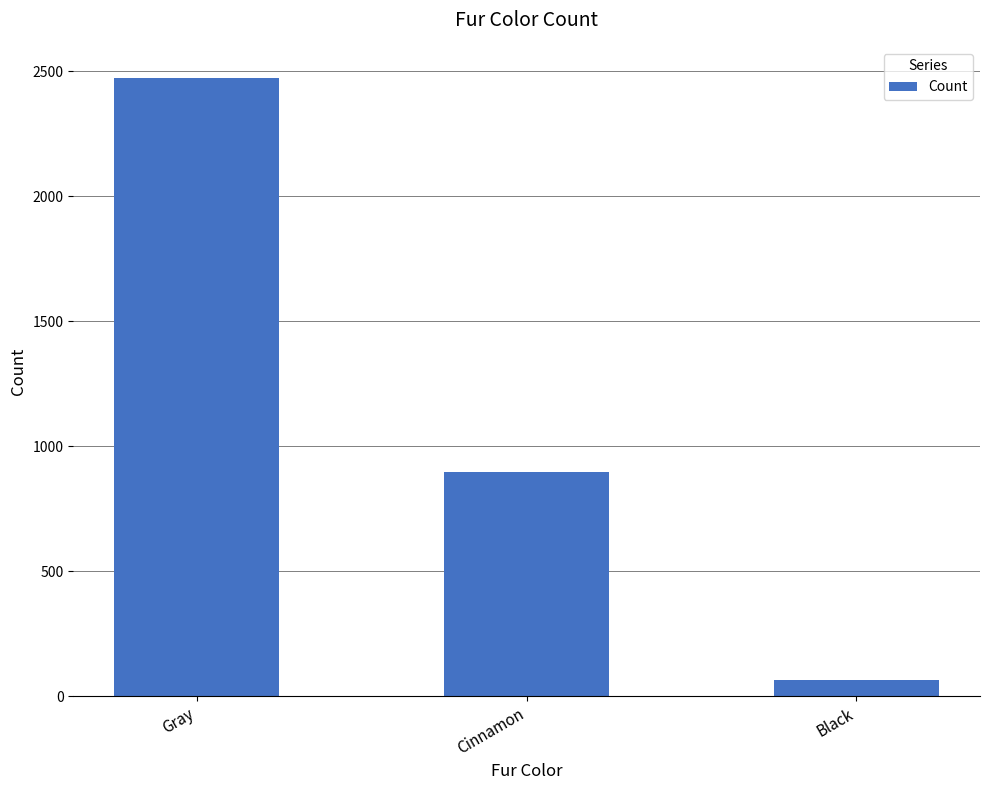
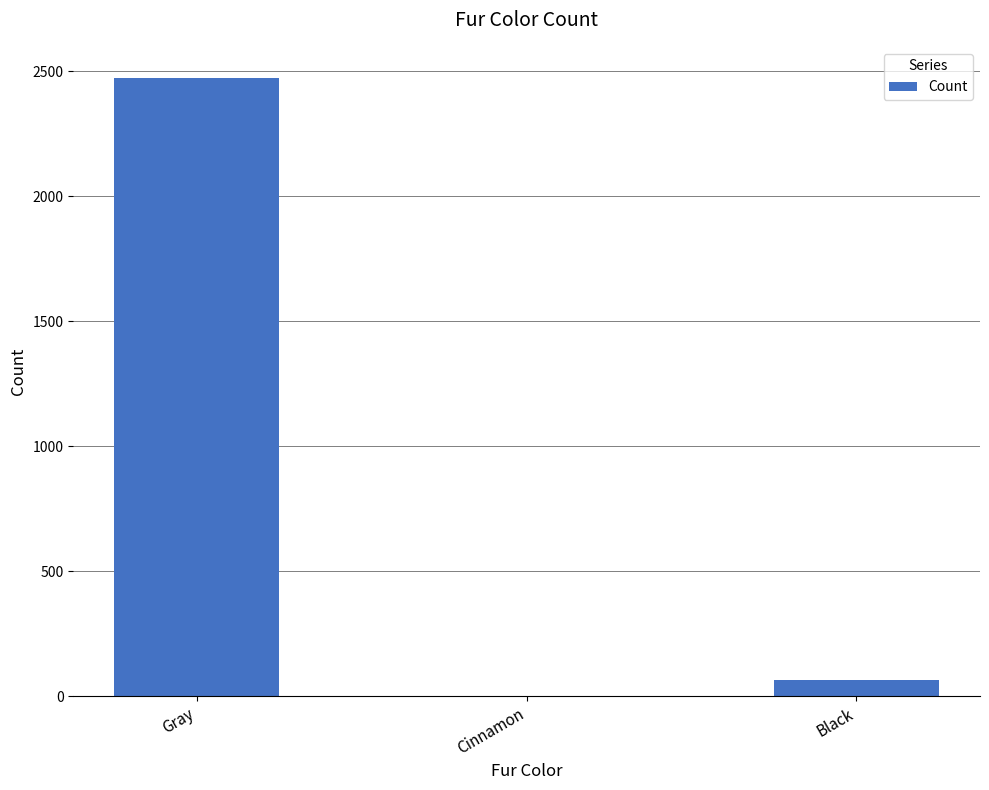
Cinnamon: 900 -> 0
